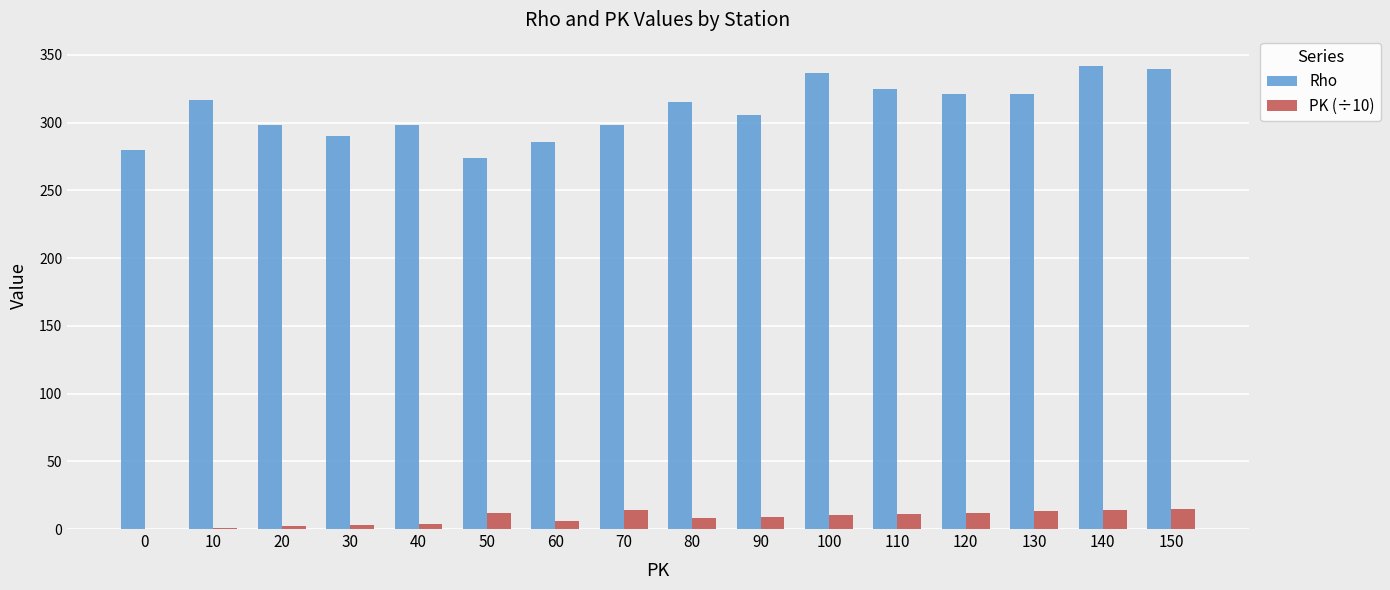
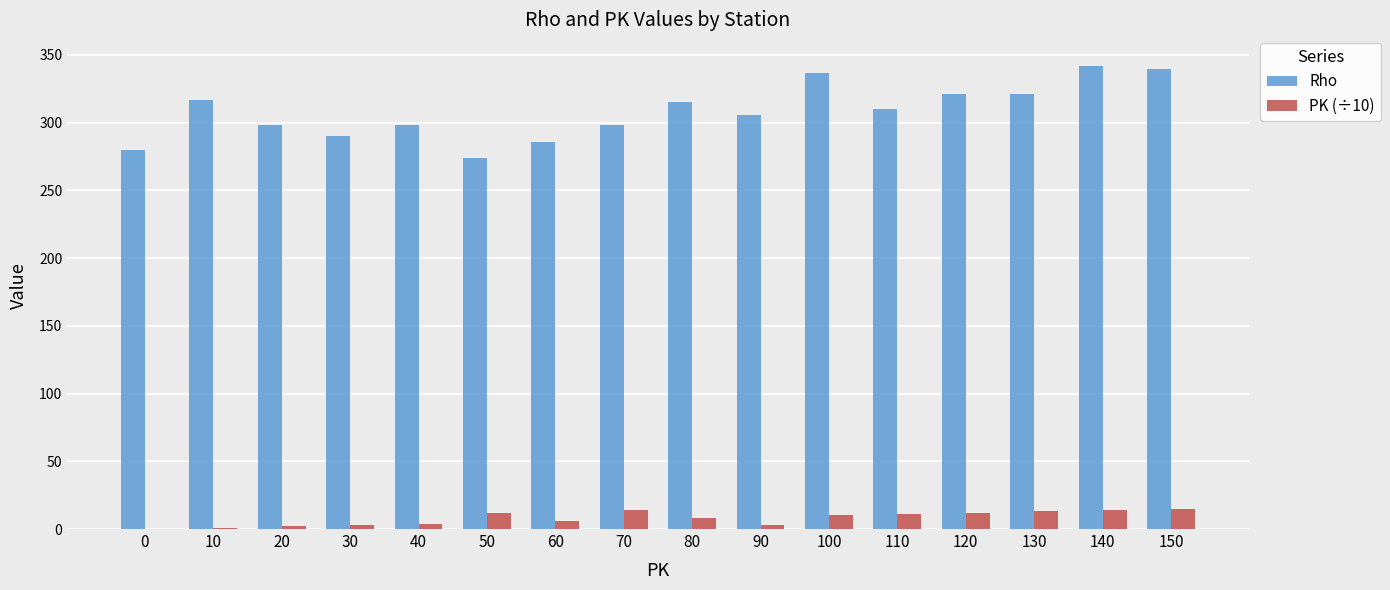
PK (÷10), 90: 9 -> 3
Rho, 110: 325 -> 310
